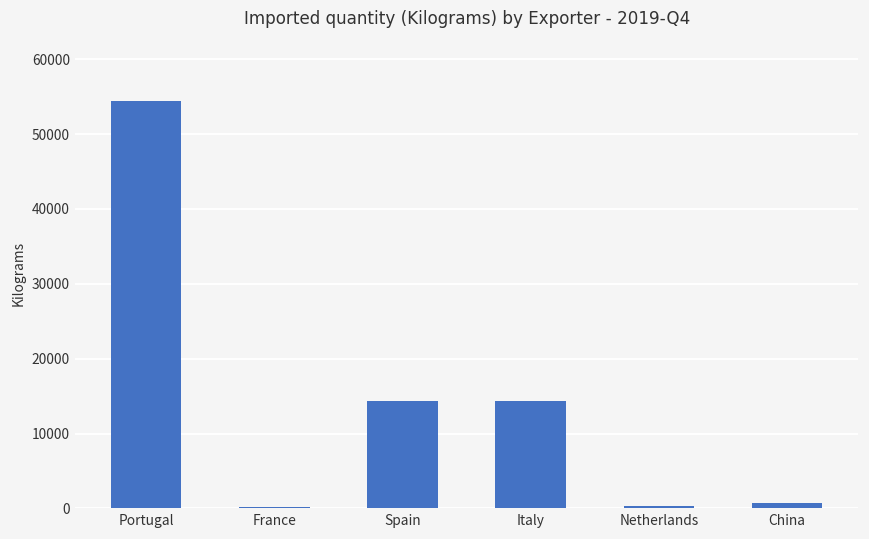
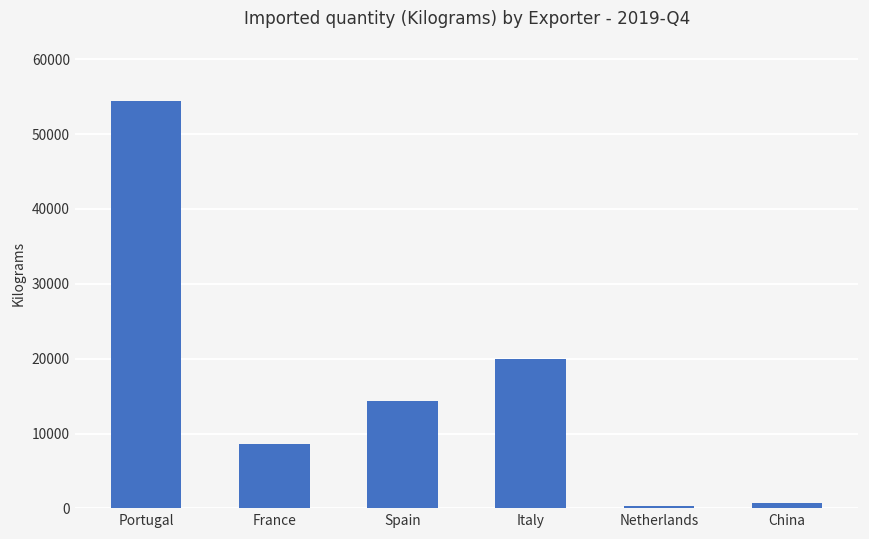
France: 0 -> 9000
Italy: 14000 -> 20000
